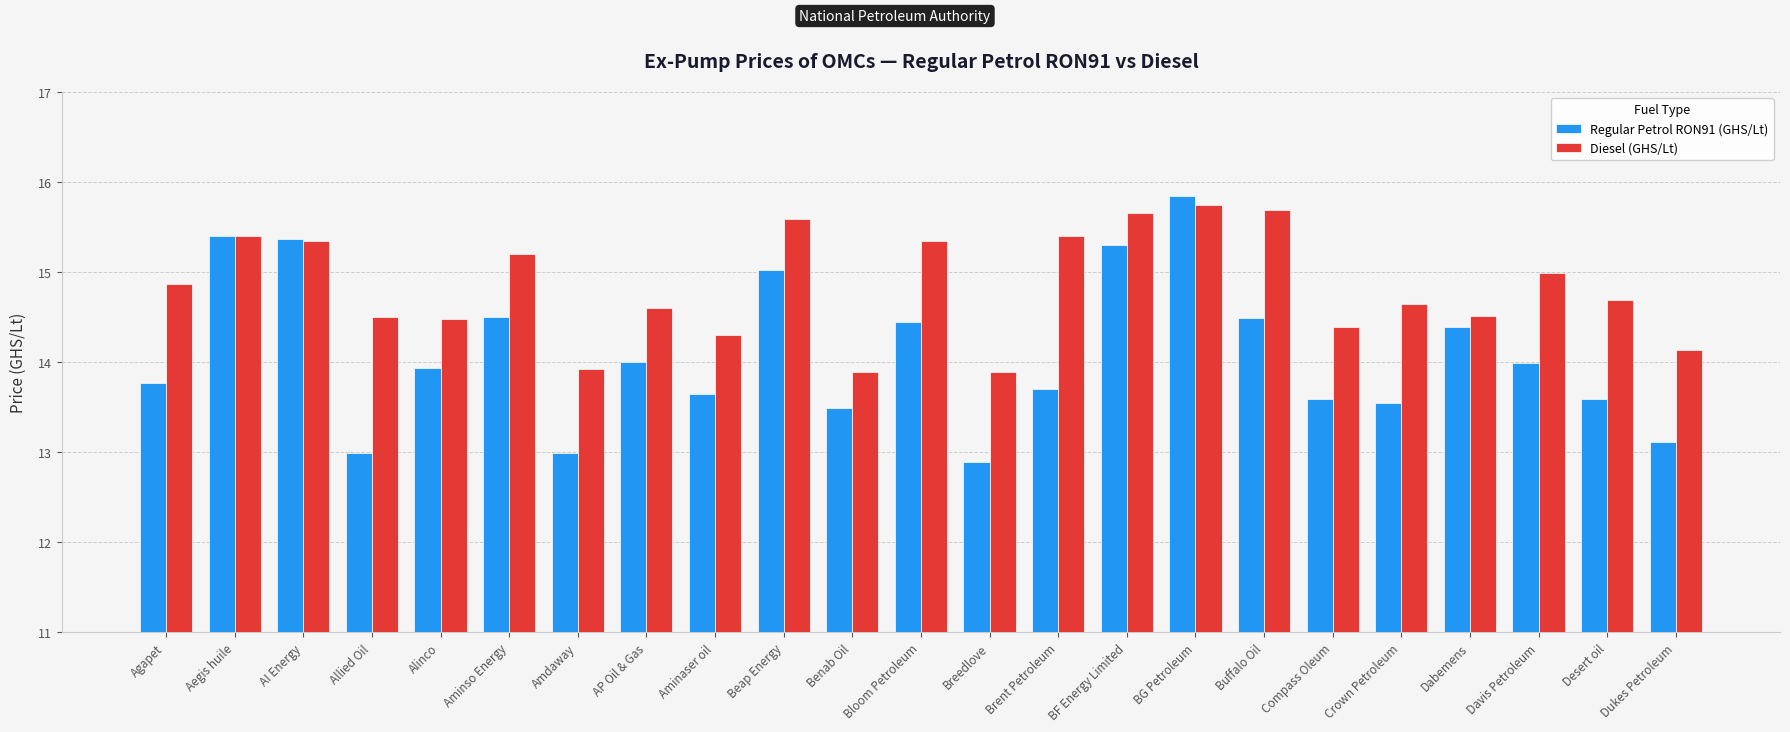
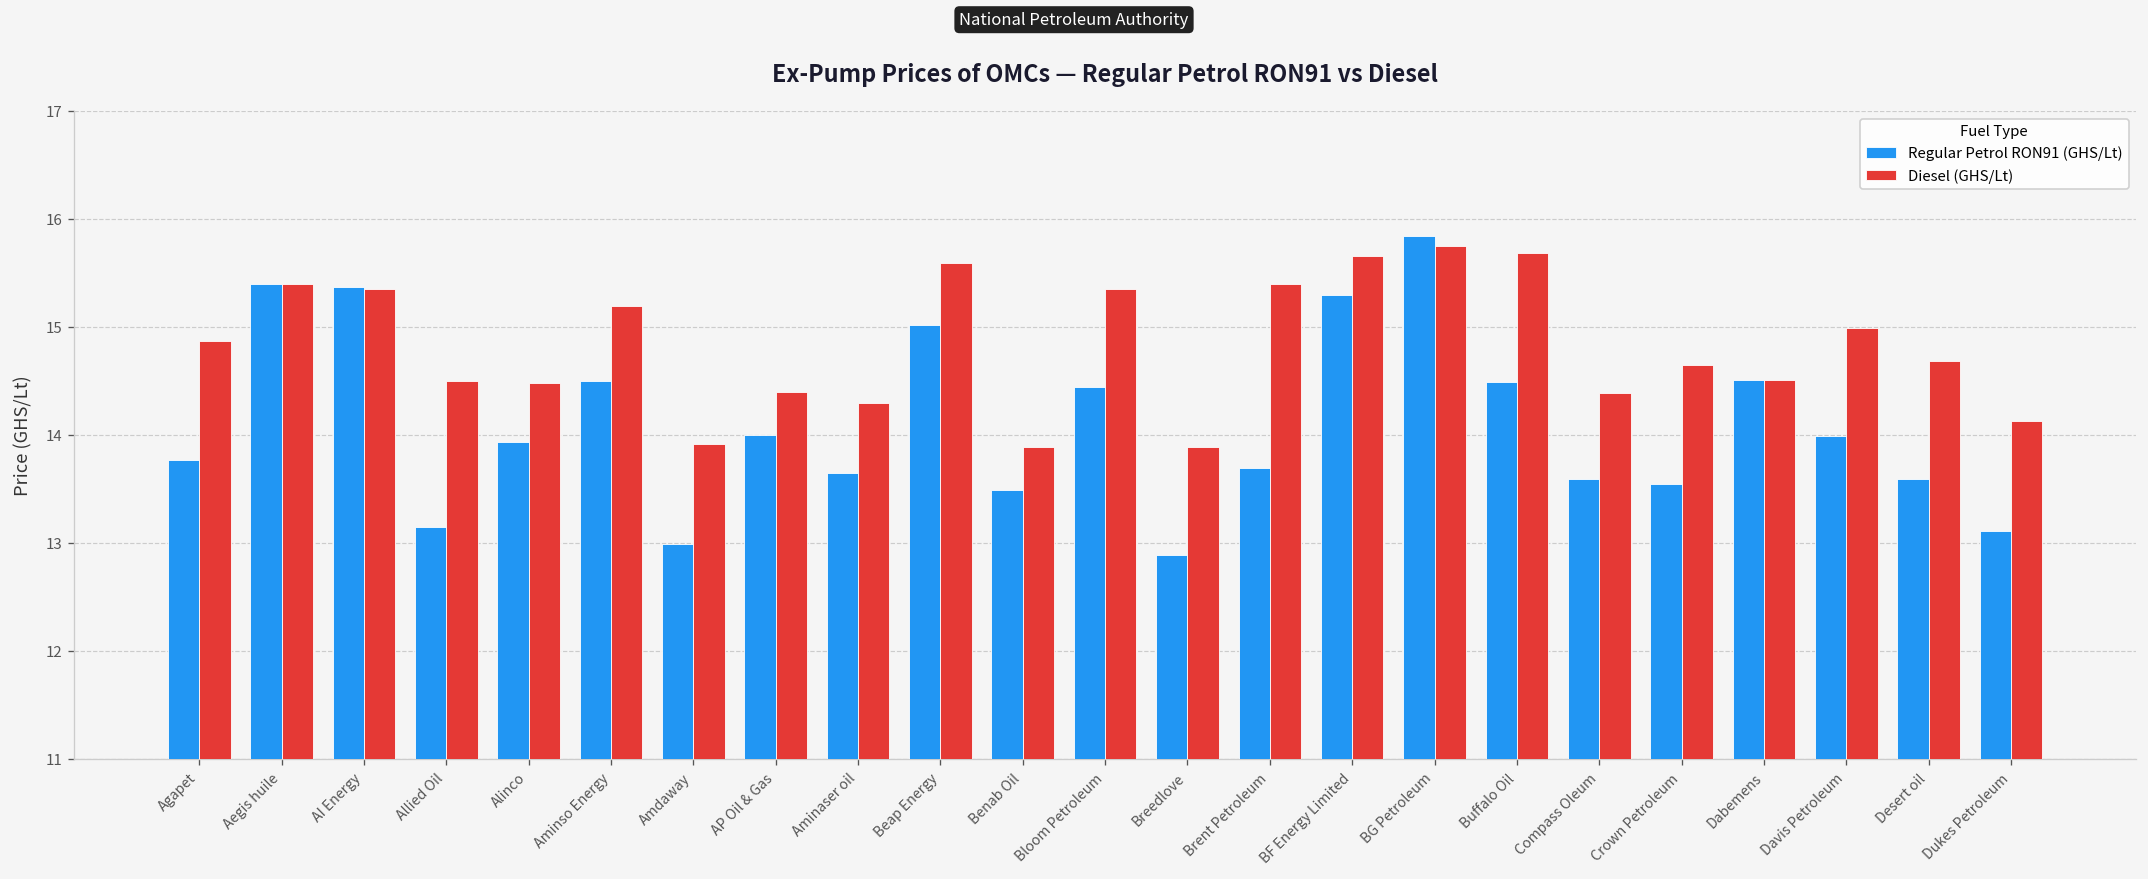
Regular Petrol RON91 (GHS/Lt), Allied Oil: 13.0 -> 13.2
Diesel (GHS/Lt), AP Oil & Gas: 14.6 -> 14.4
Regular Petrol RON91 (GHS/Lt), Dabemens: 14.4 -> 14.5
